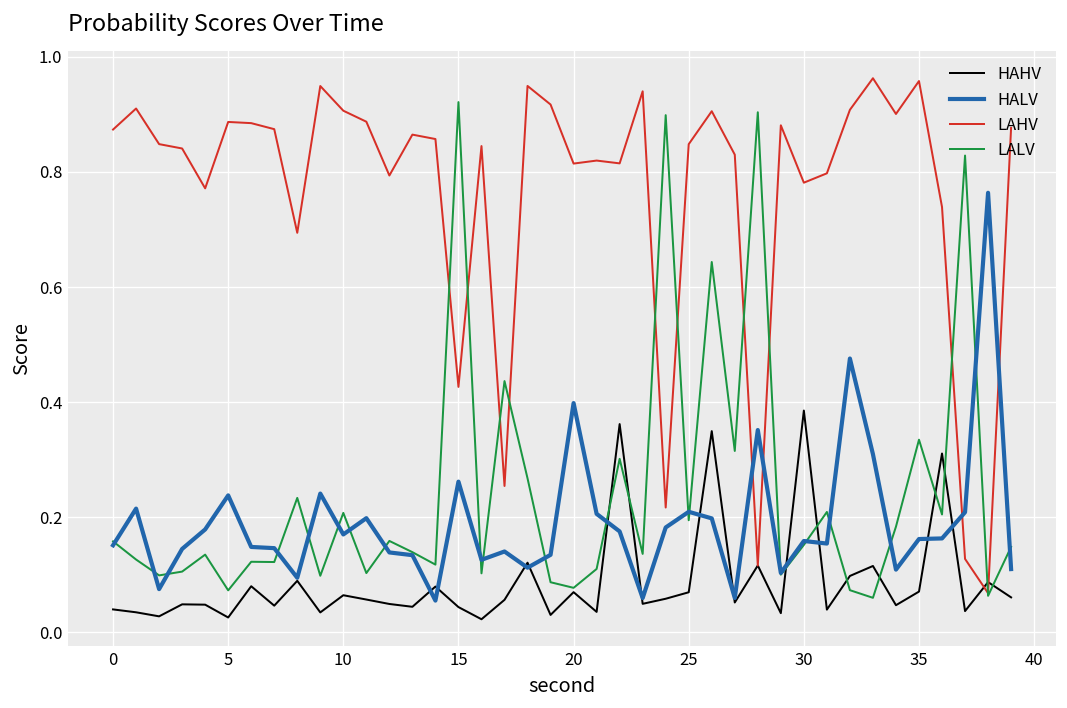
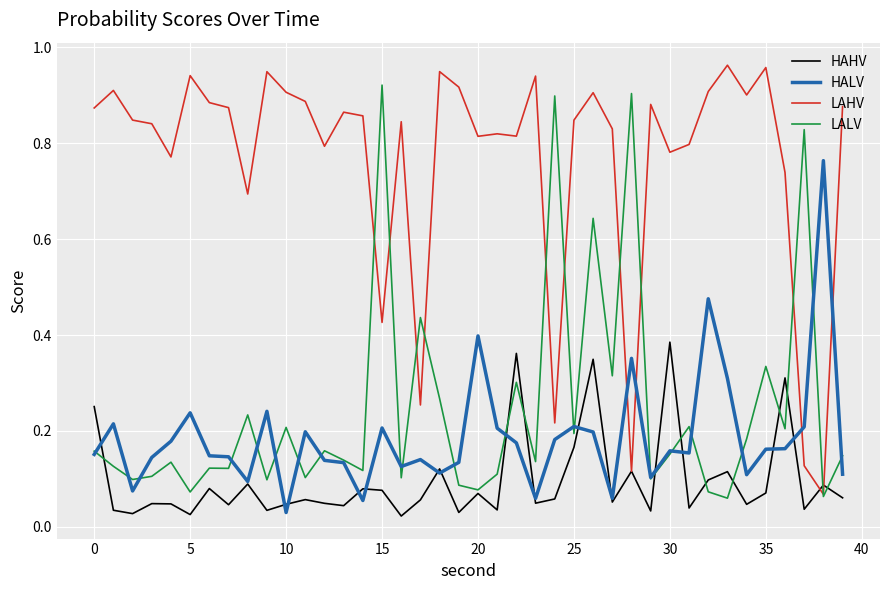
HAHV, 0: 0.04 -> 0.25
LAHV, 5: 0.89 -> 0.94
HAHV, 10: 0.06 -> 0.05
HALV, 10: 0.17 -> 0.03
HAHV, 15: 0.04 -> 0.08
HALV, 15: 0.26 -> 0.21
HAHV, 25: 0.07 -> 0.17
